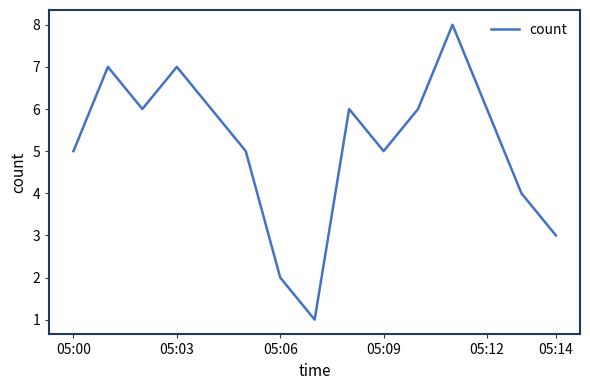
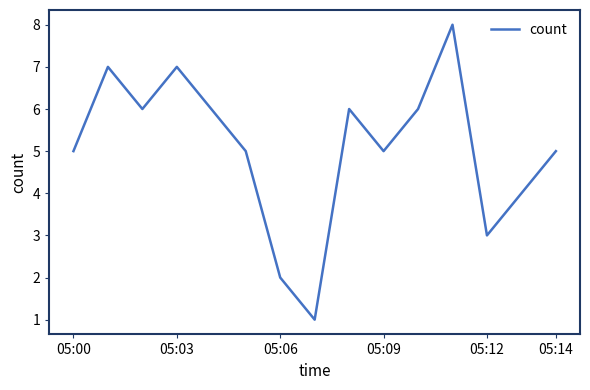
05:12: 6 -> 3
05:14: 3 -> 5
